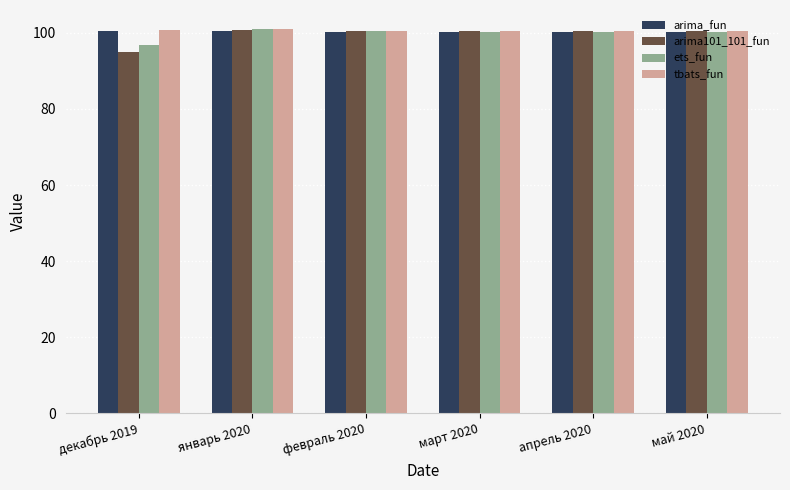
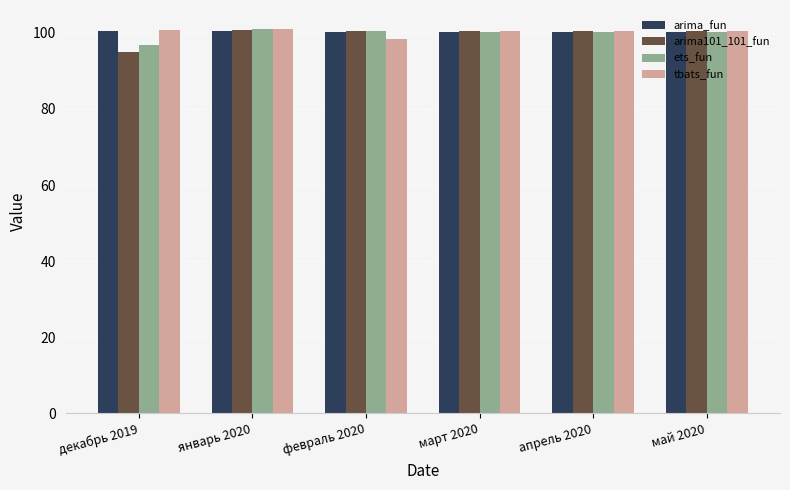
tbats_fun, февраль 2020: 101 -> 98
